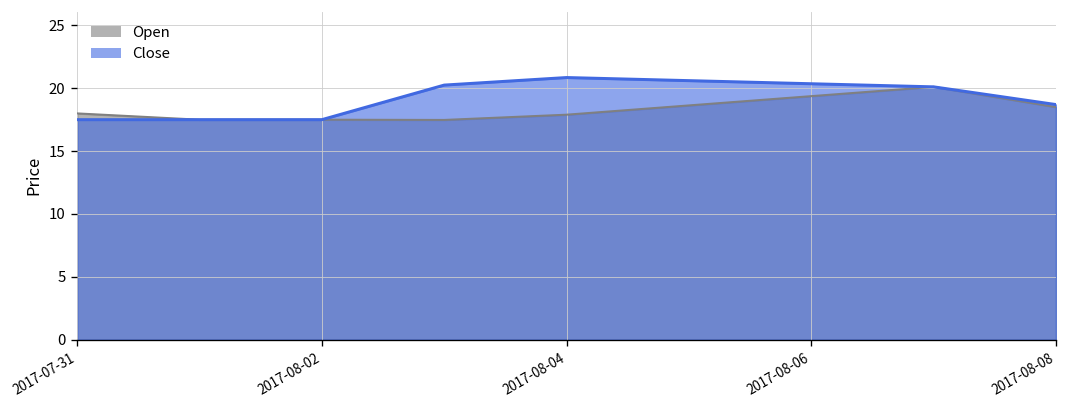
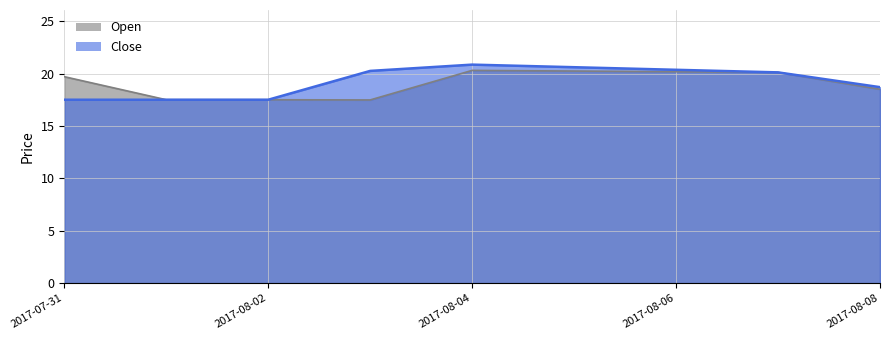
Open, 2017-07-31: 18.0 -> 19.7
Open, 2017-08-04: 17.9 -> 20.3
